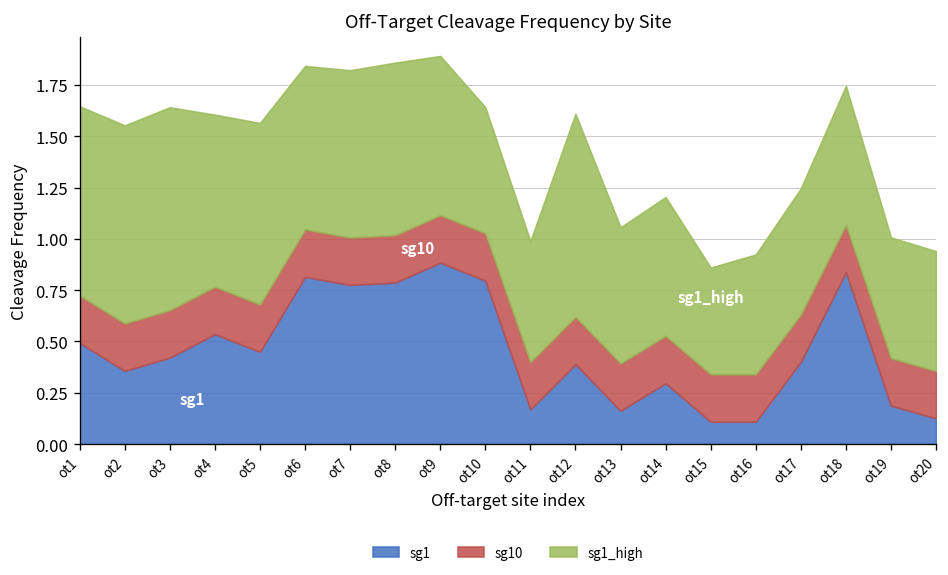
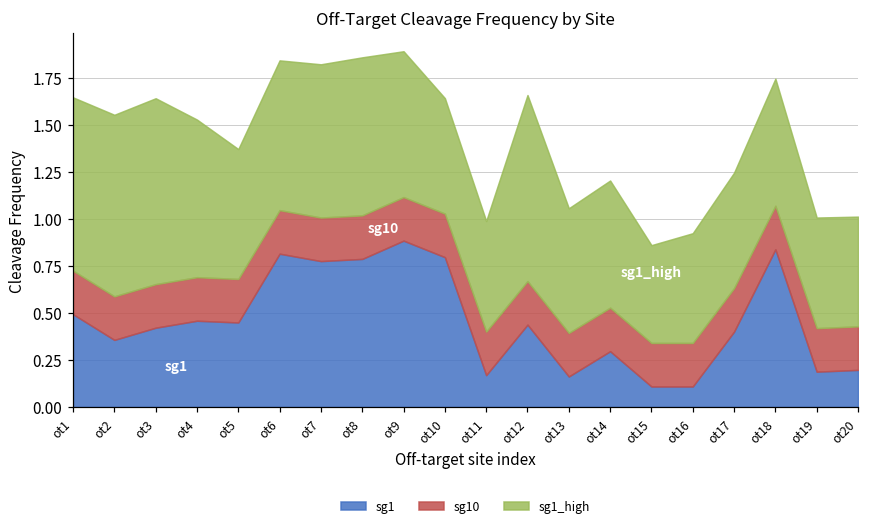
sg1, ot4: 0.54 -> 0.46
sg1_high, ot5: 0.88 -> 0.69
sg1, ot12: 0.39 -> 0.44
sg1, ot20: 0.13 -> 0.20
